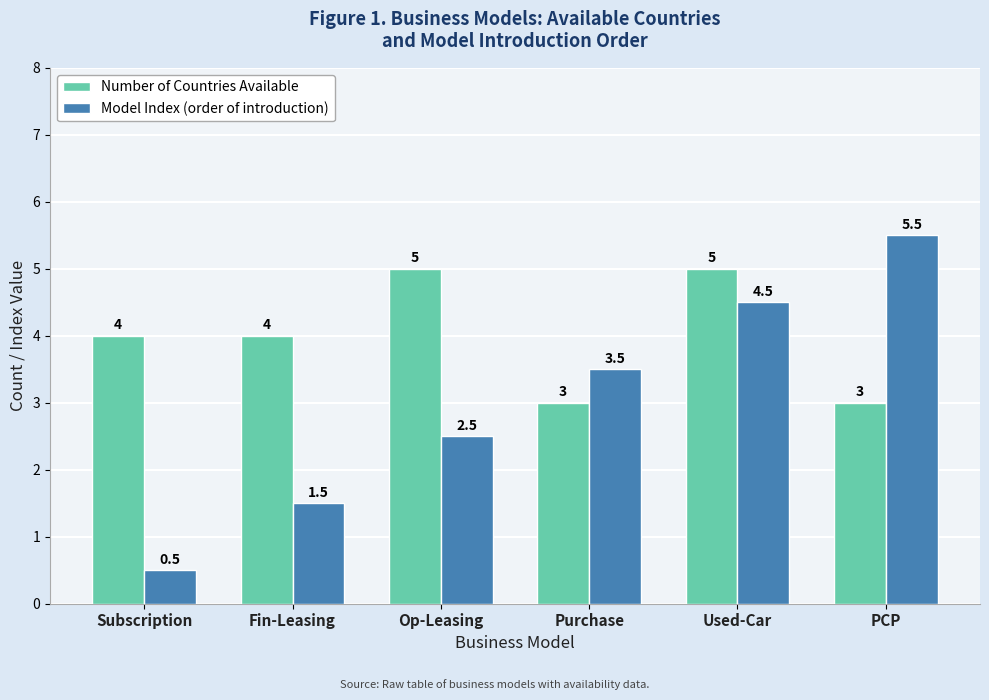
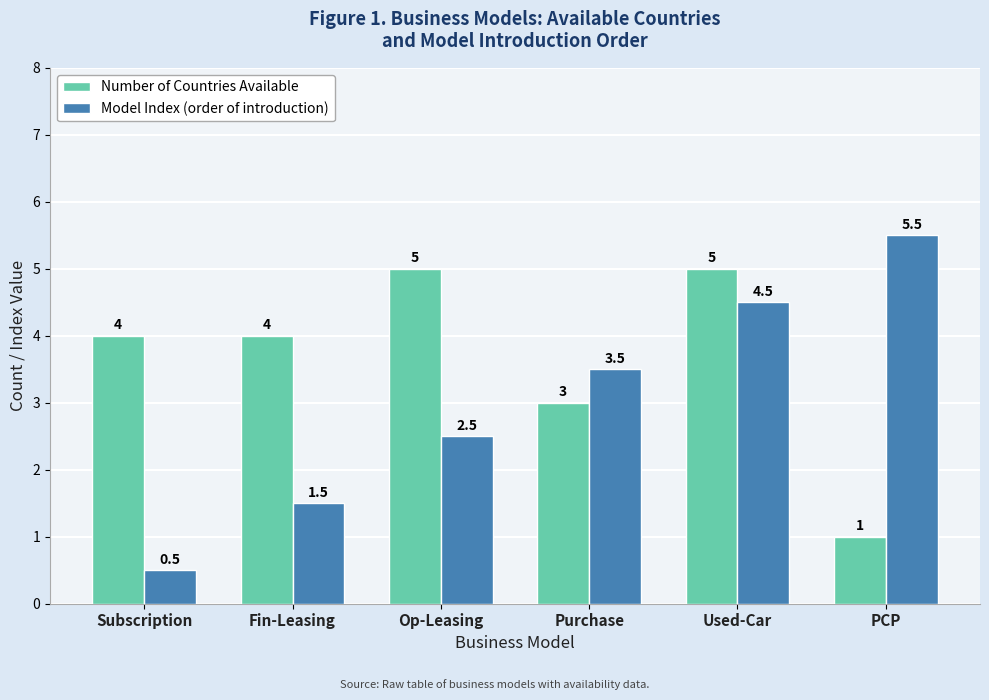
Number of Countries Available, PCP: 3 -> 1
